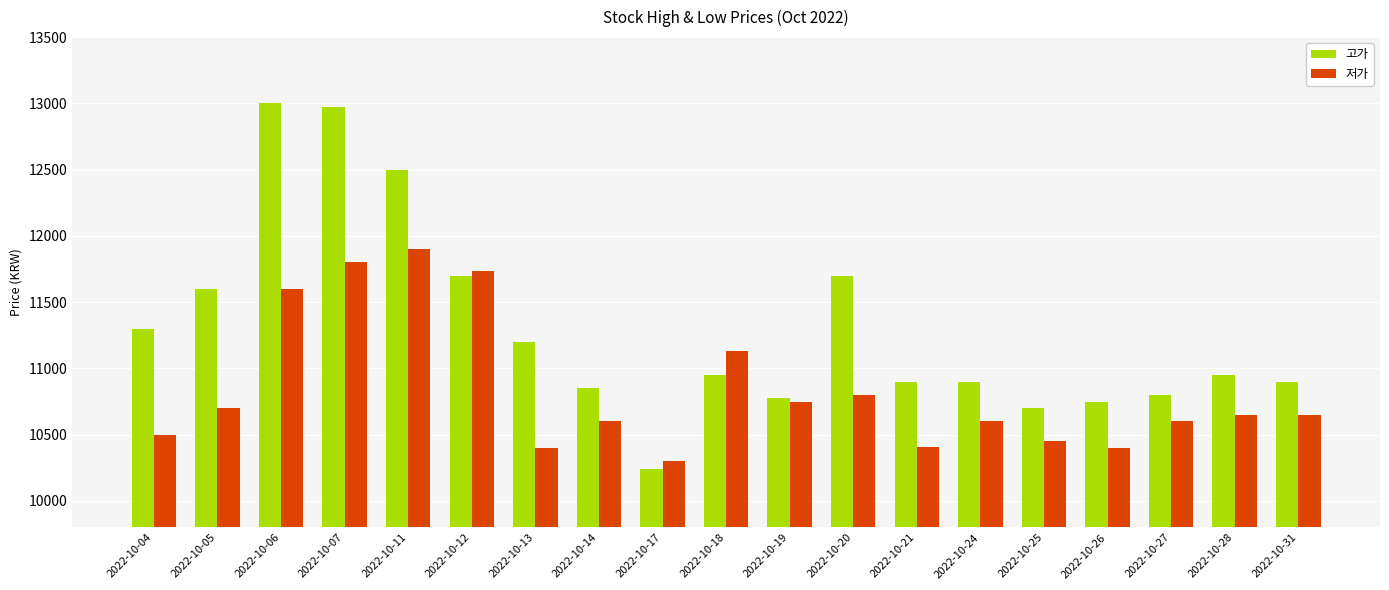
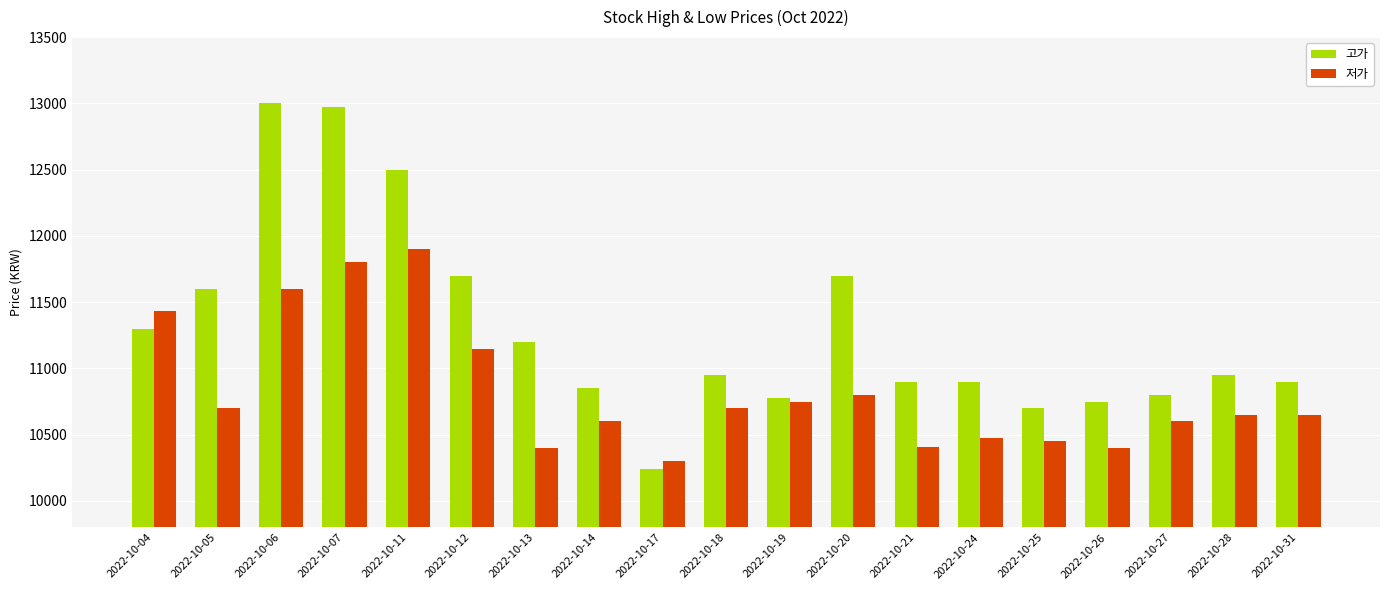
저가, 2022-10-04: 10500 -> 11440
저가, 2022-10-12: 11740 -> 11150
저가, 2022-10-18: 11130 -> 10700
저가, 2022-10-24: 10600 -> 10480
